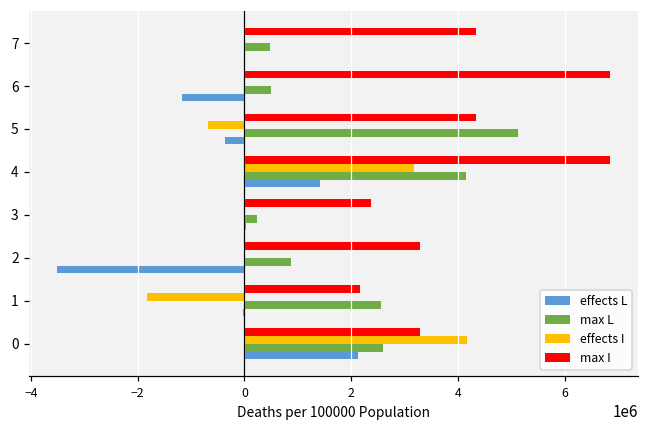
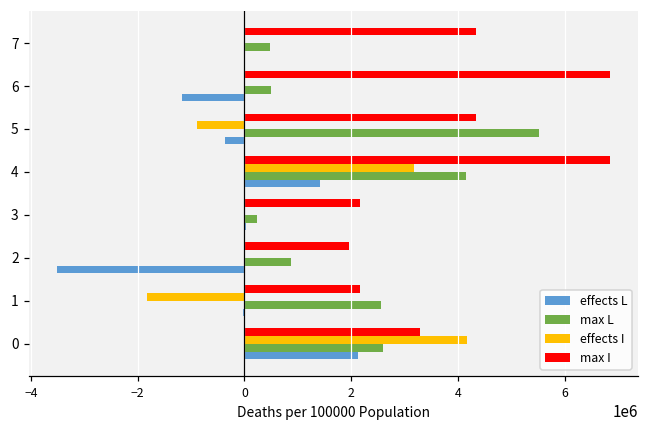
effects I, 5: -700000 -> -900000
max L, 5: 5100000 -> 5500000
max I, 3: 2400000 -> 2200000
max I, 2: 3300000 -> 2000000
